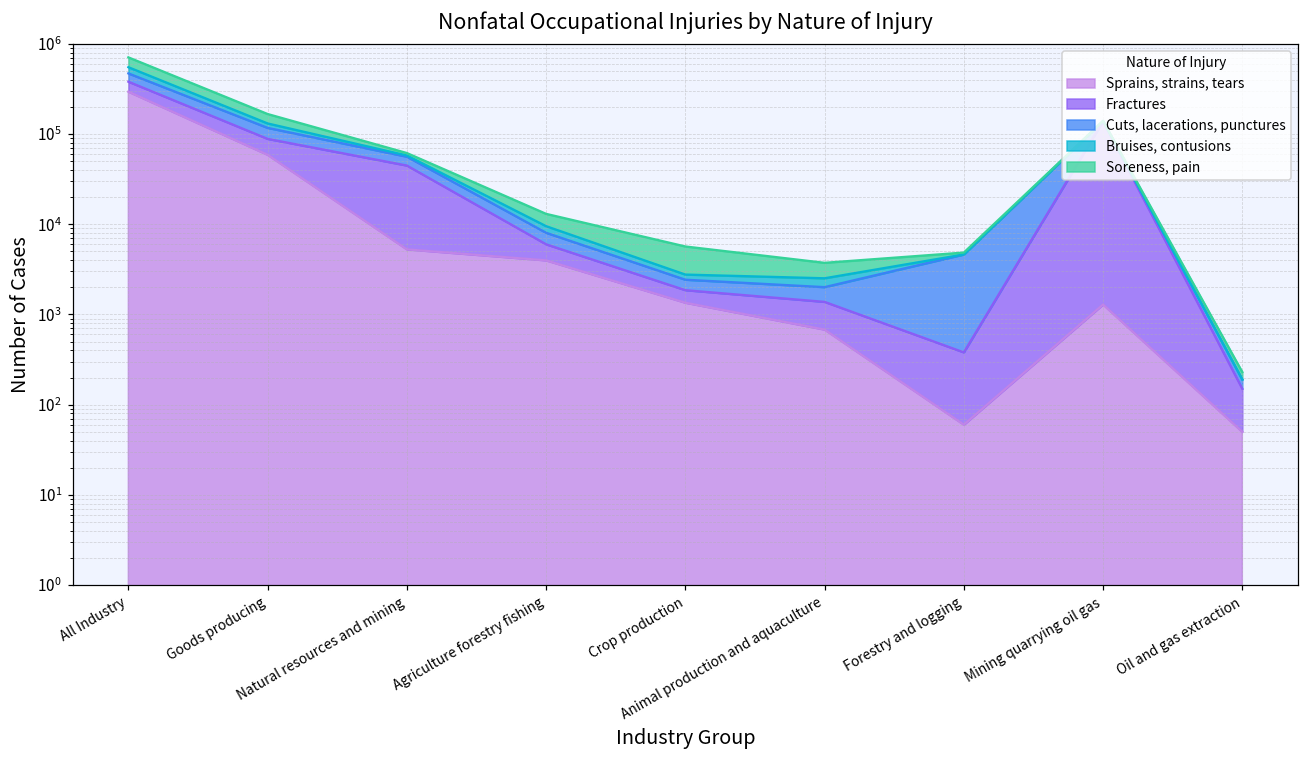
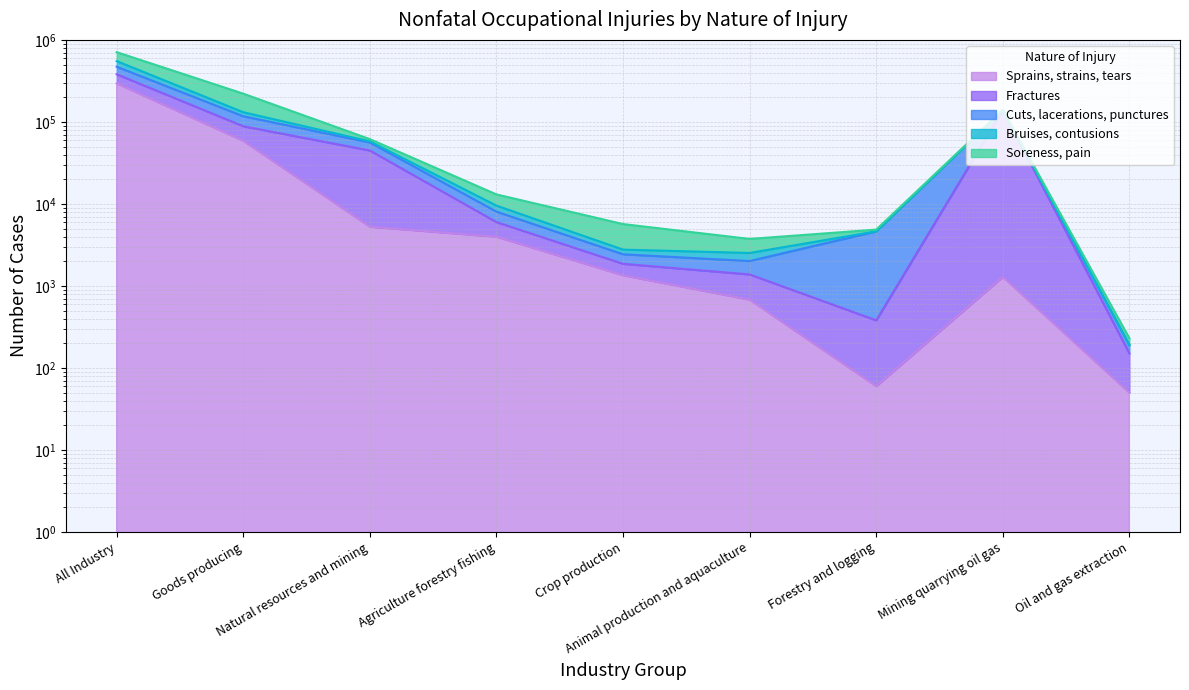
Soreness, pain, Goods producing: 40000 -> 90000
